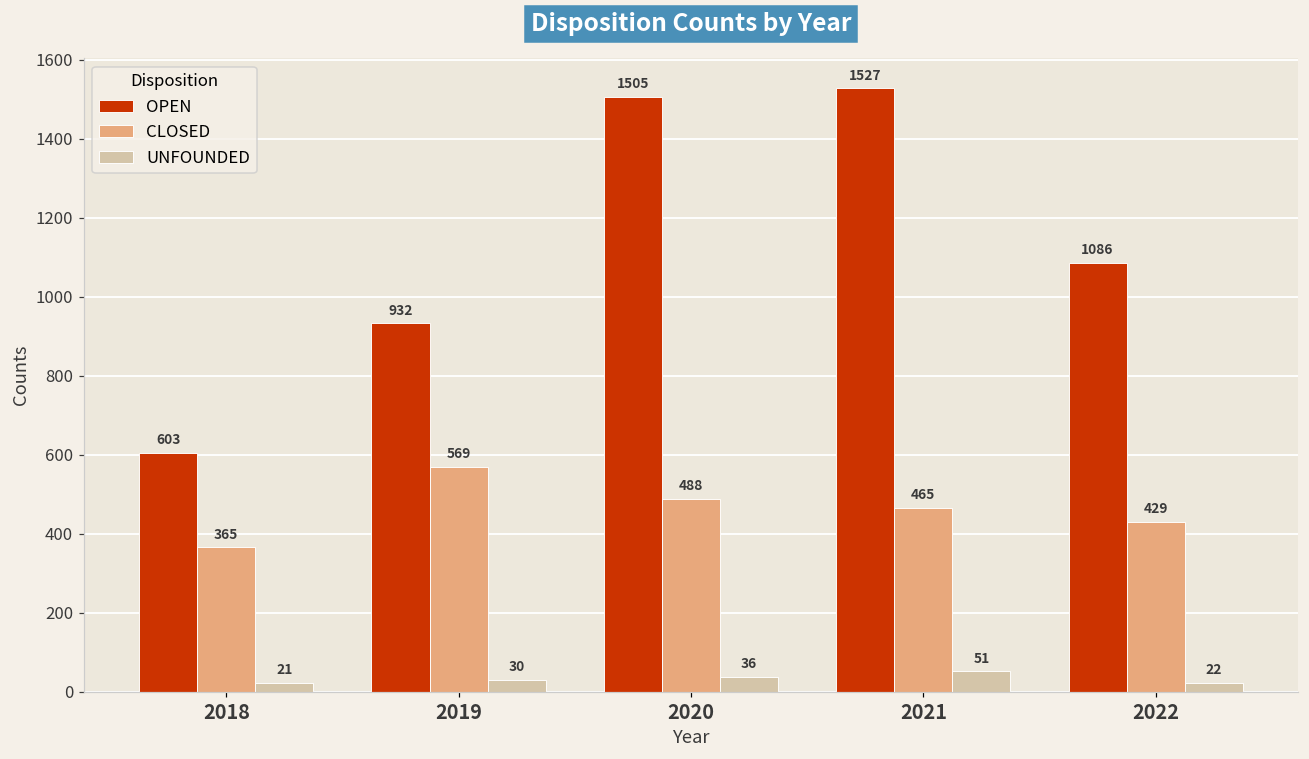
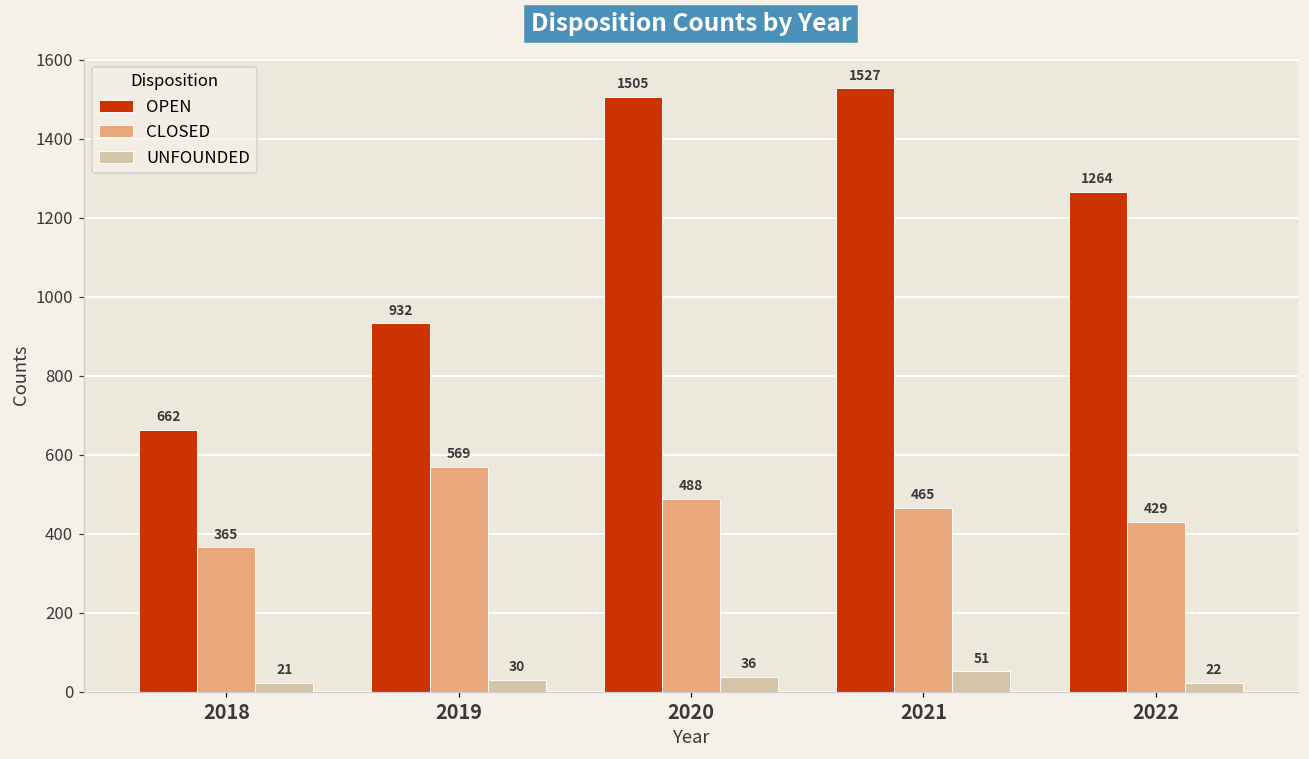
OPEN, 2018: 603 -> 662
OPEN, 2022: 1086 -> 1264
